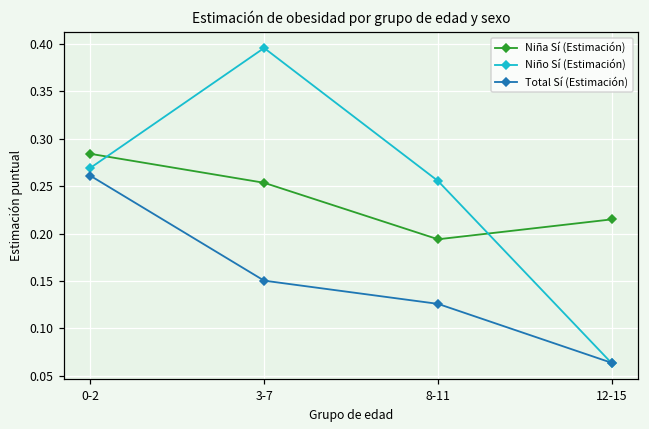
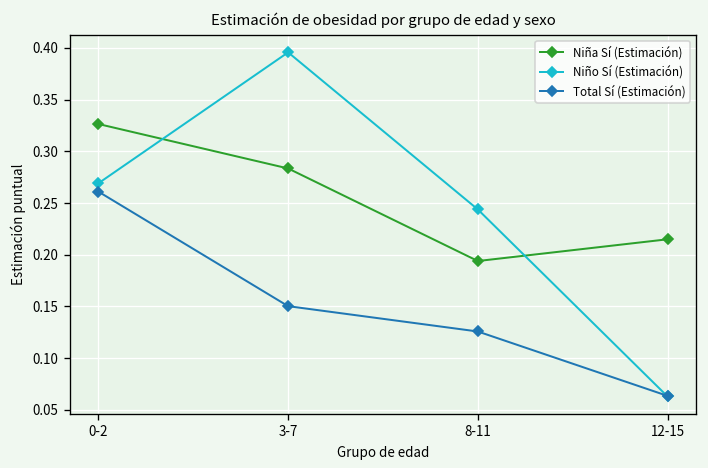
Niña Sí (Estimación), 0-2: 0.28 -> 0.33
Niña Sí (Estimación), 3-7: 0.25 -> 0.28
Niño Sí (Estimación), 8-11: 0.26 -> 0.24
